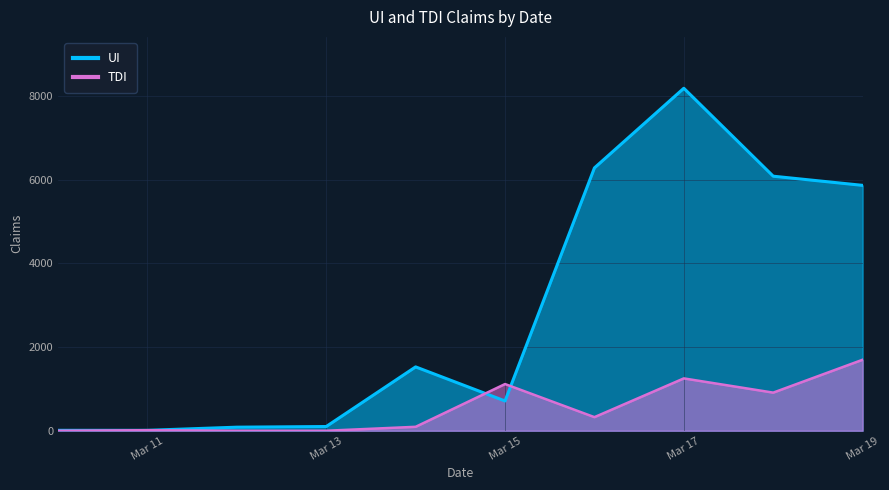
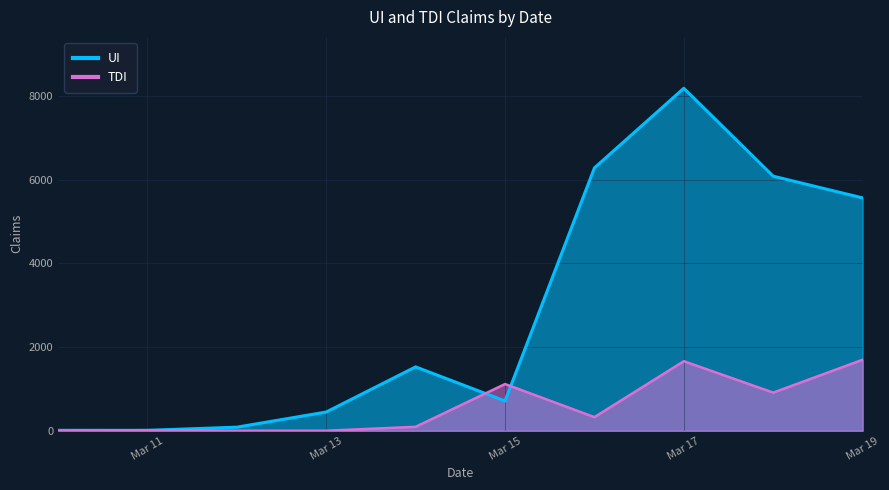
UI, Mar 13: 100 -> 400
TDI, Mar 17: 1300 -> 1700
UI, Mar 19: 5900 -> 5600
